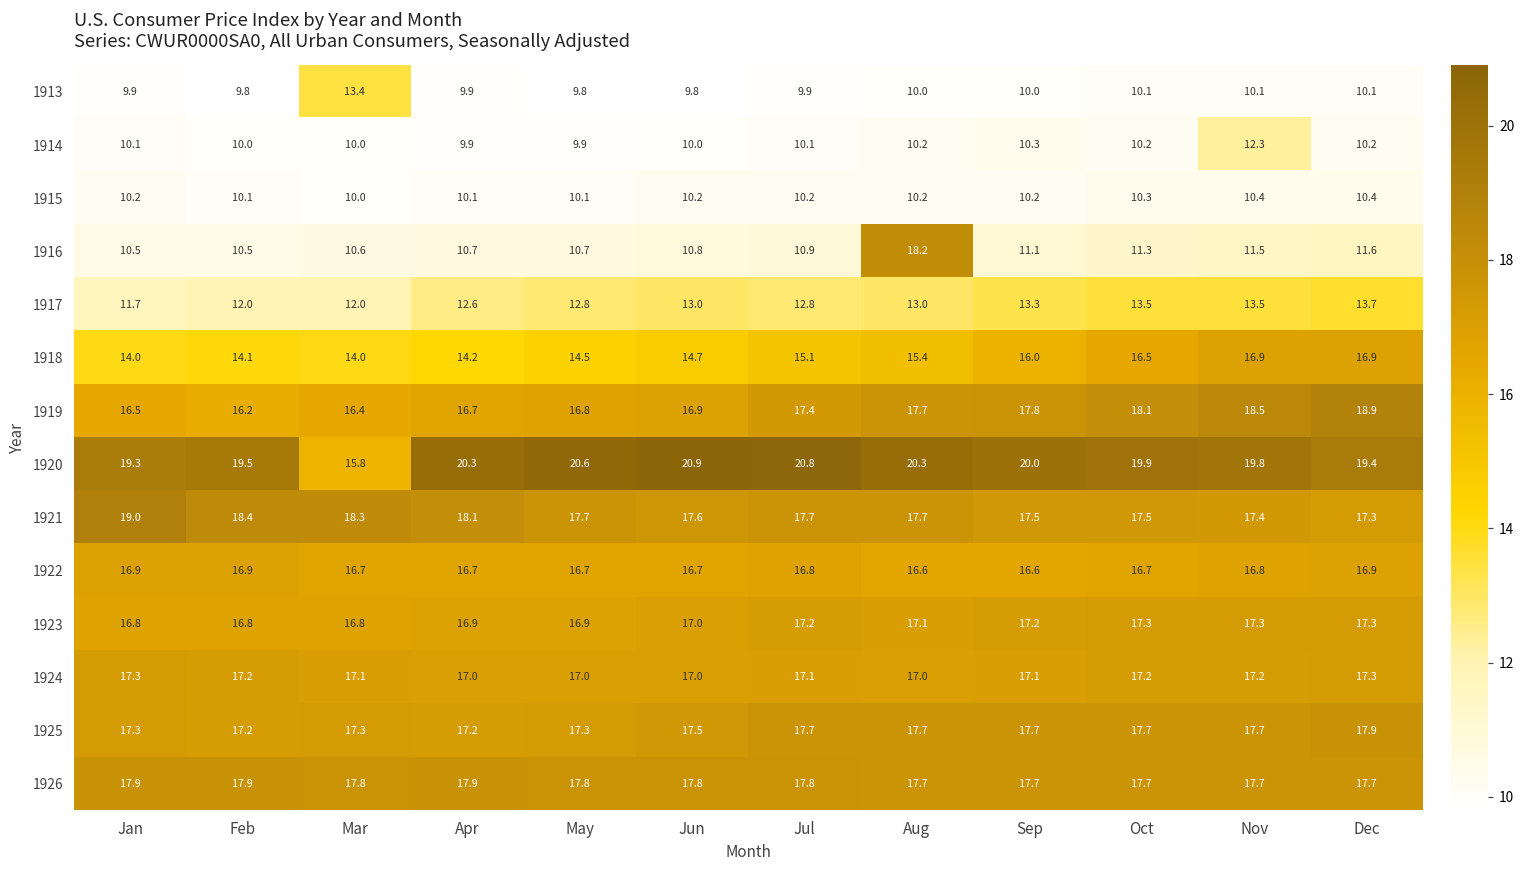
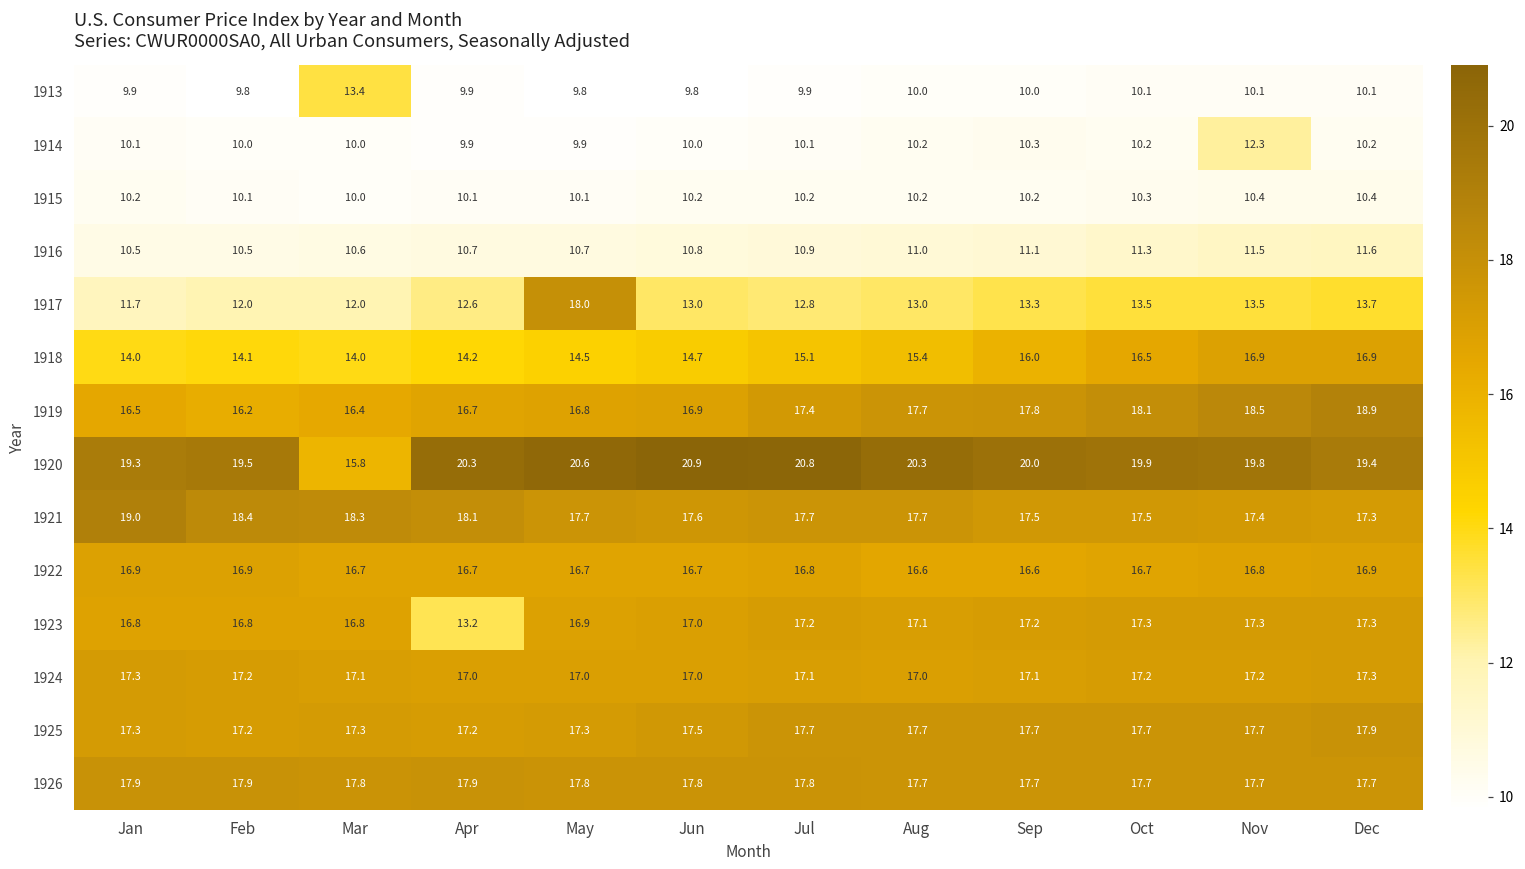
1916, Aug: 18.2 -> 11.0
1917, May: 12.8 -> 18.0
1923, Apr: 16.9 -> 13.2
